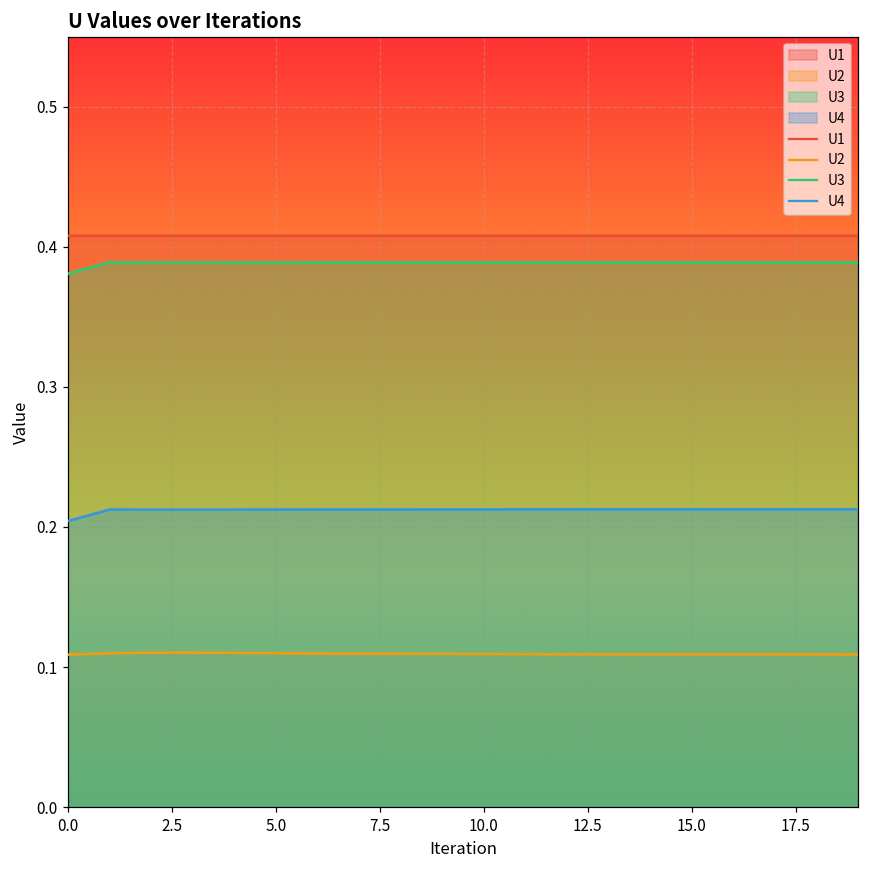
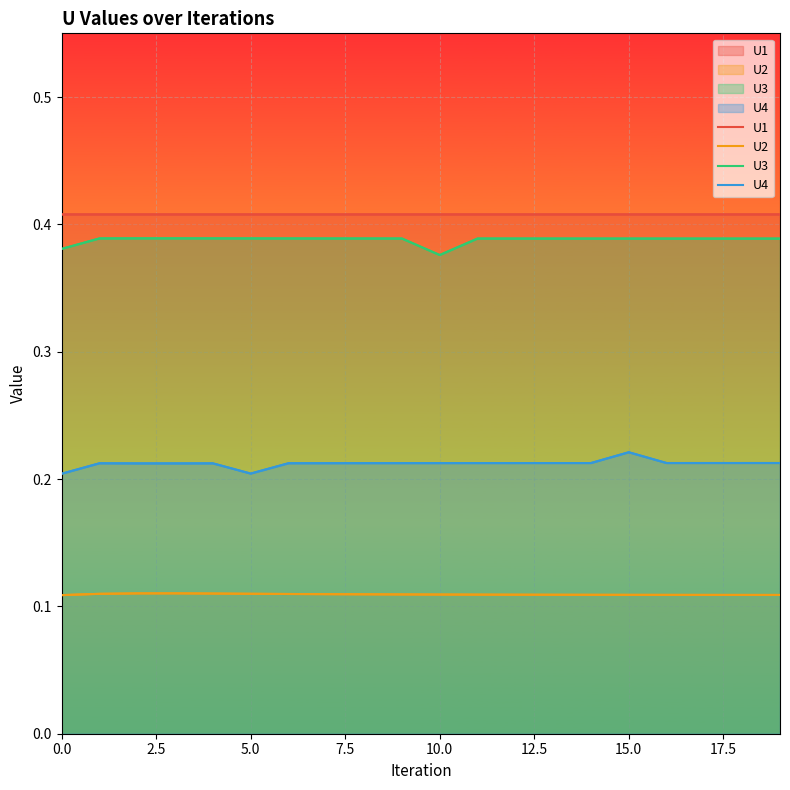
U4, 5.0: 0.212 -> 0.204
U3, 10.0: 0.389 -> 0.376
U4, 15.0: 0.213 -> 0.221
